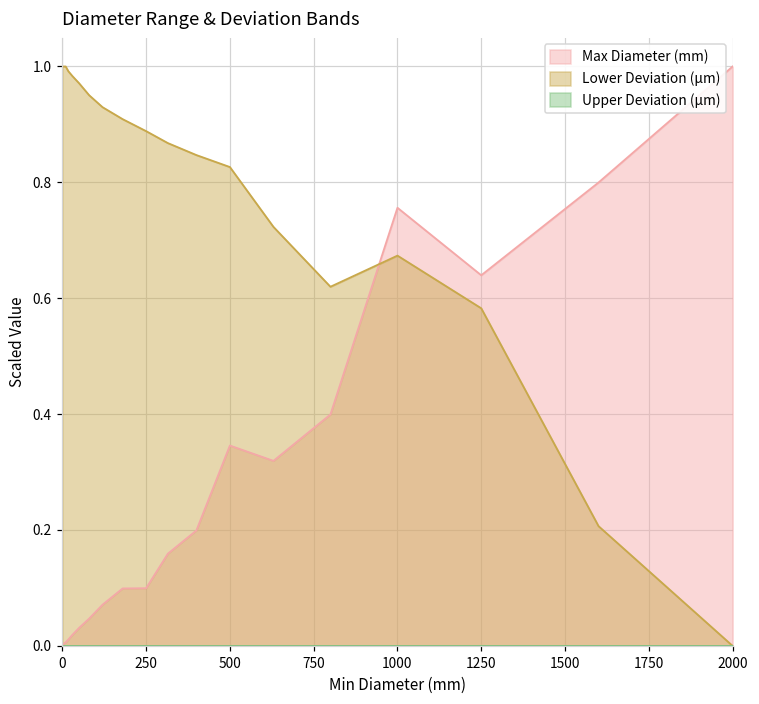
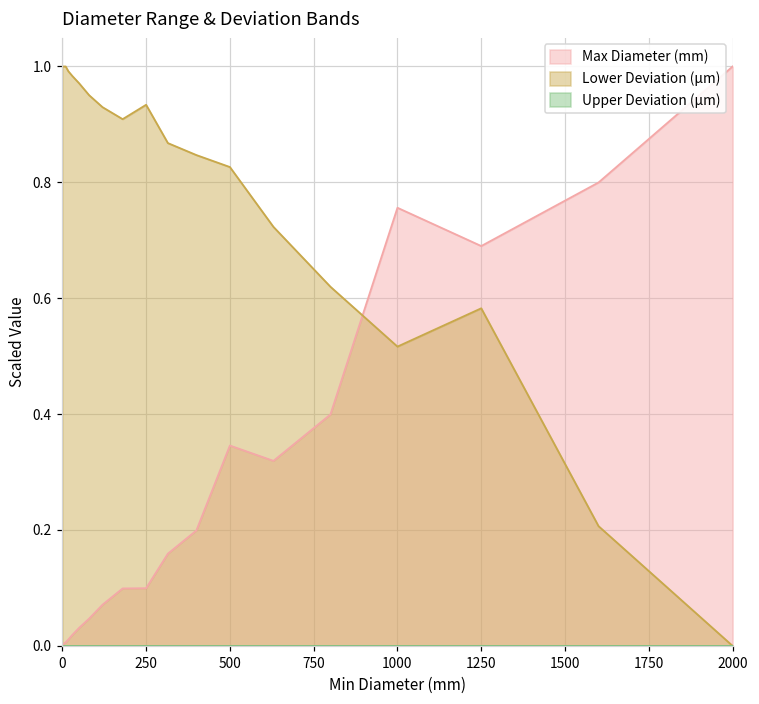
Lower Deviation (µm), 250: 0.89 -> 0.93
Lower Deviation (µm), 1000: 0.67 -> 0.52
Max Diameter (mm), 1250: 0.64 -> 0.69
